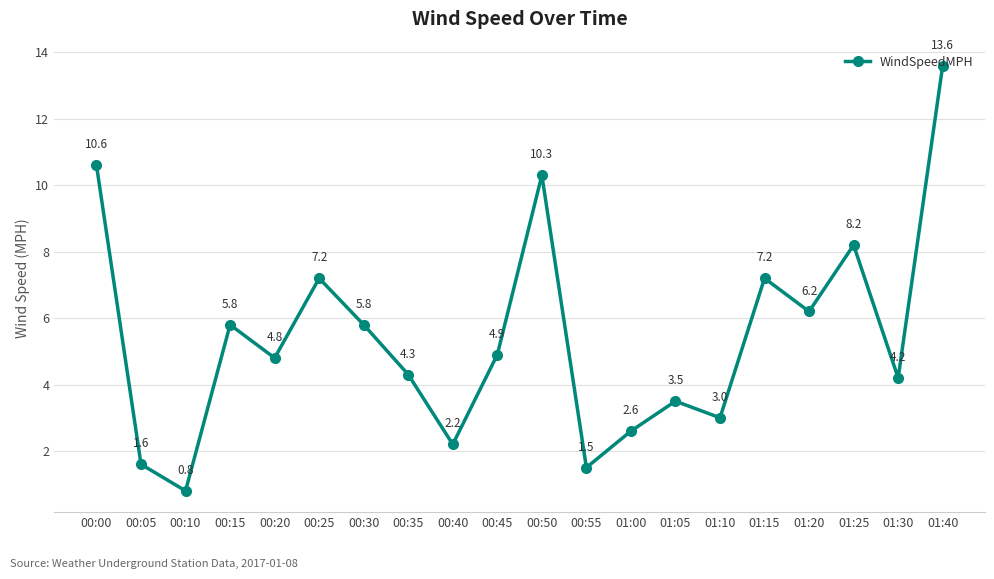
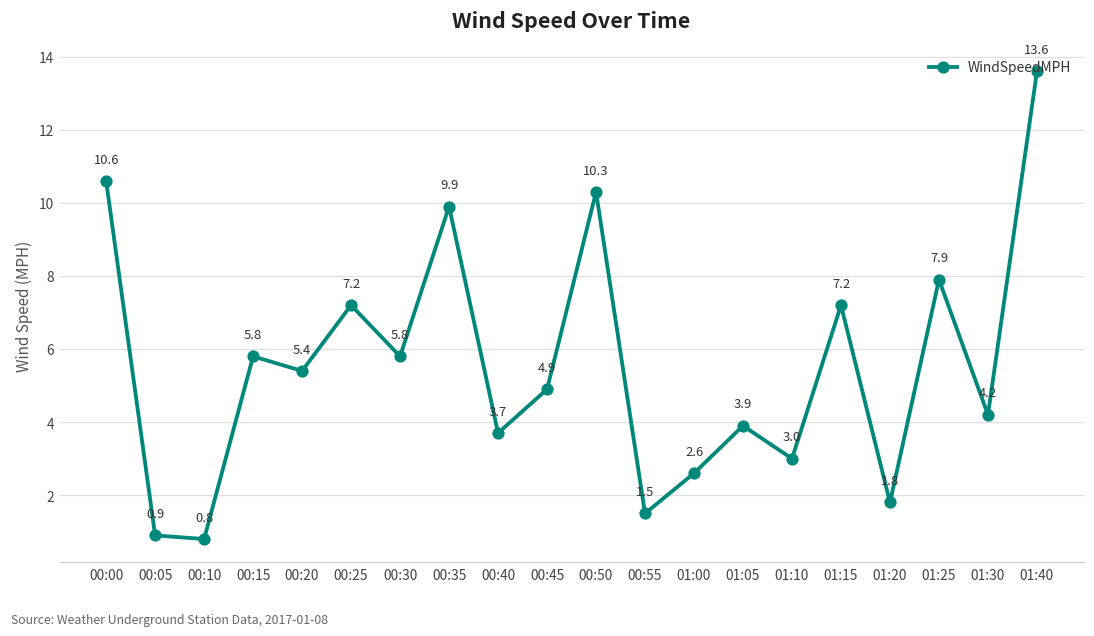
00:05: 1.6 -> 0.9
00:20: 4.8 -> 5.4
00:35: 4.3 -> 9.9
00:40: 2.2 -> 3.7
01:05: 3.5 -> 3.9
01:20: 6.2 -> 1.8
01:25: 8.2 -> 7.9
